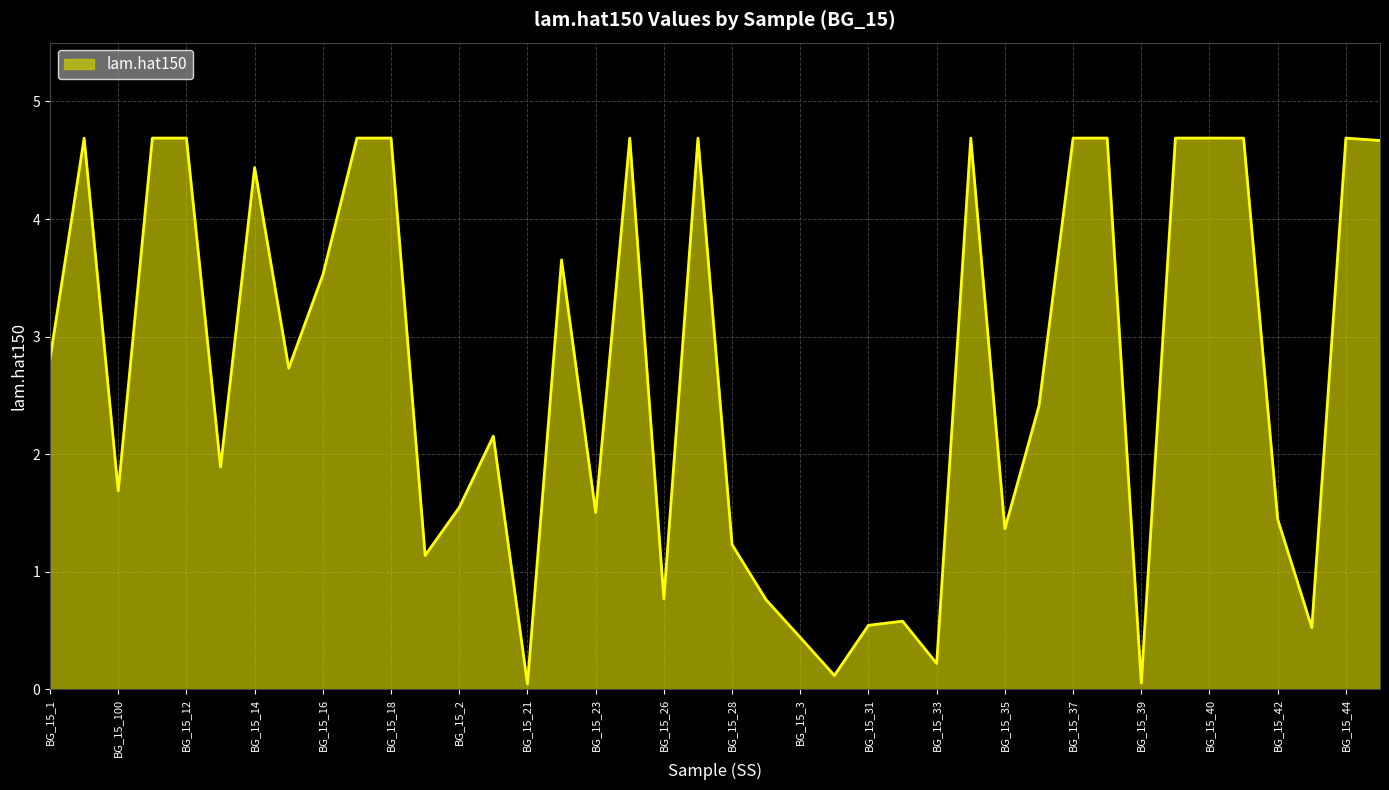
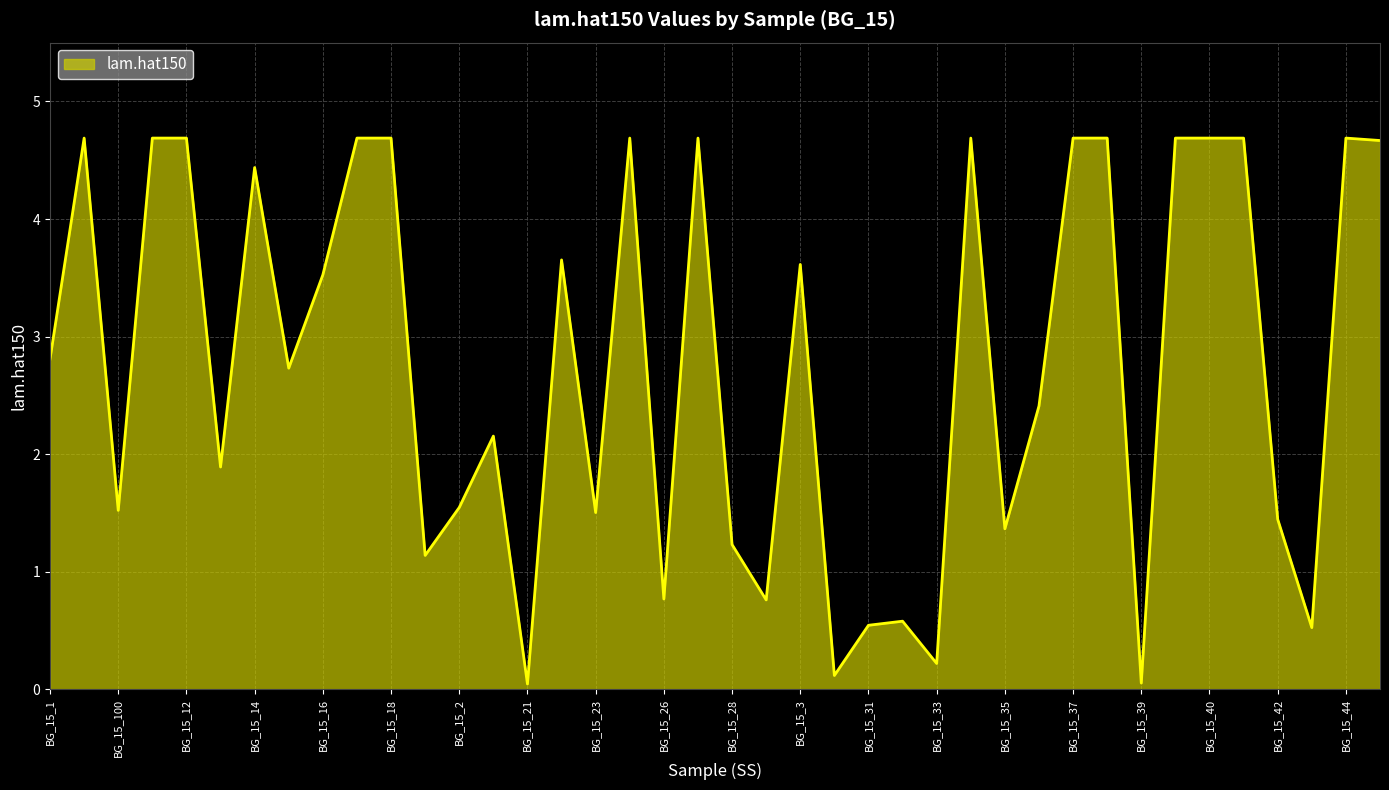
BG_15_100: 1.69 -> 1.52
BG_15_3: 0.44 -> 3.61
